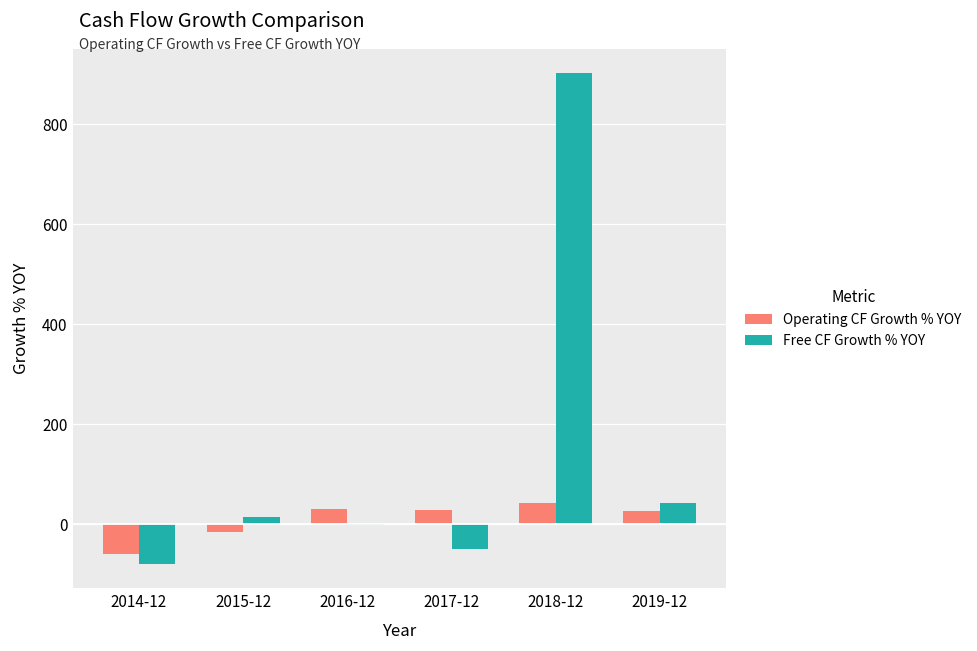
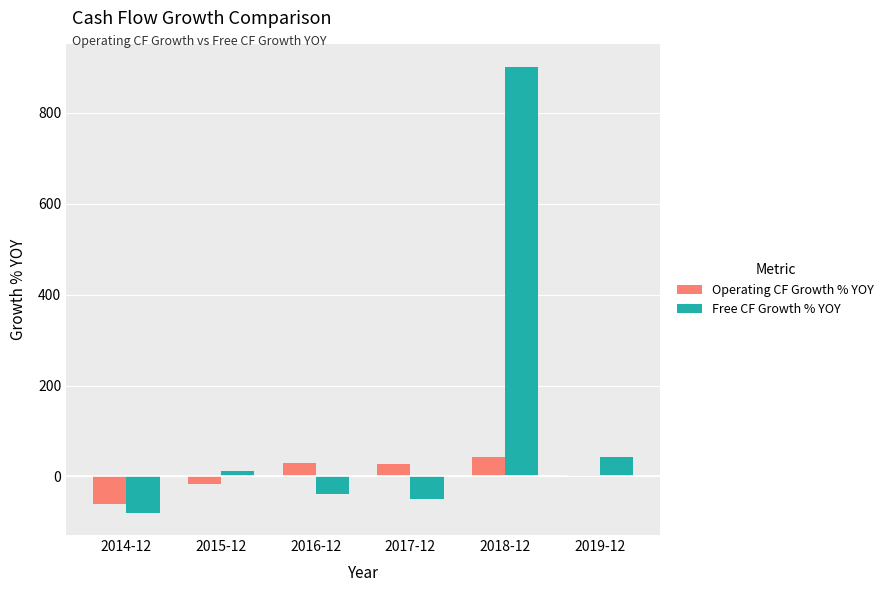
Free CF Growth % YOY, 2016-12: 0 -> -40
Operating CF Growth % YOY, 2019-12: 30 -> 0
